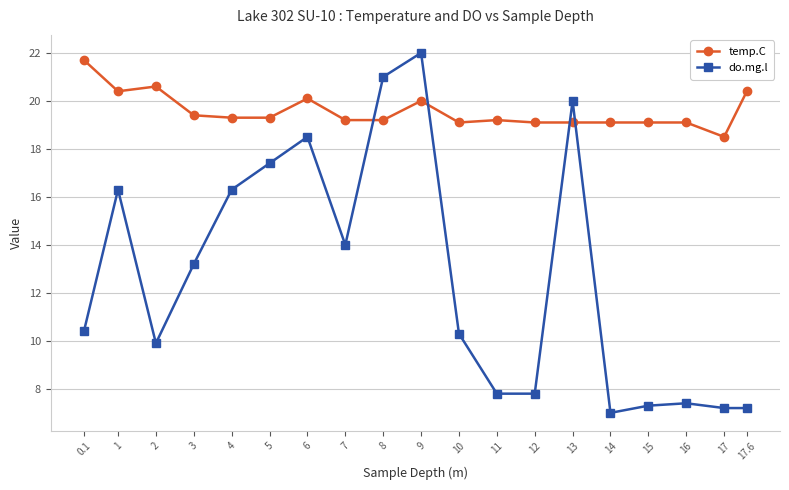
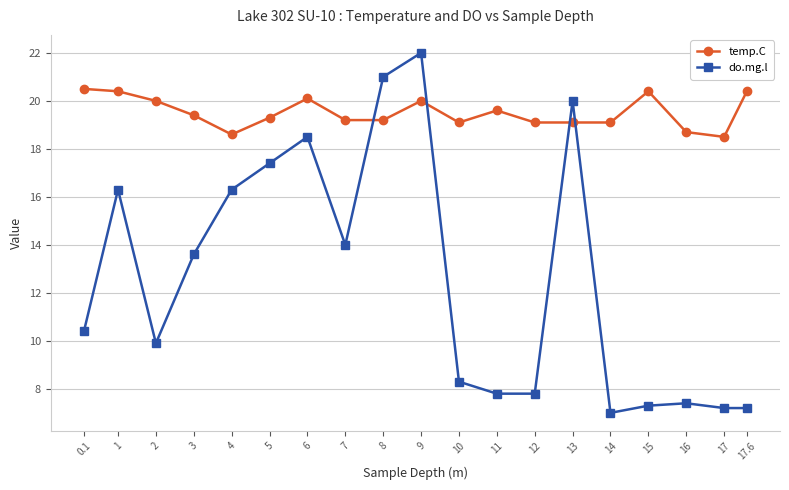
temp.C, 0.1: 21.7 -> 20.5
temp.C, 2: 20.6 -> 20.0
do.mg.l, 3: 13.2 -> 13.6
temp.C, 4: 19.3 -> 18.6
do.mg.l, 10: 10.3 -> 8.3
temp.C, 11: 19.2 -> 19.6
temp.C, 15: 19.1 -> 20.4
temp.C, 16: 19.1 -> 18.7
